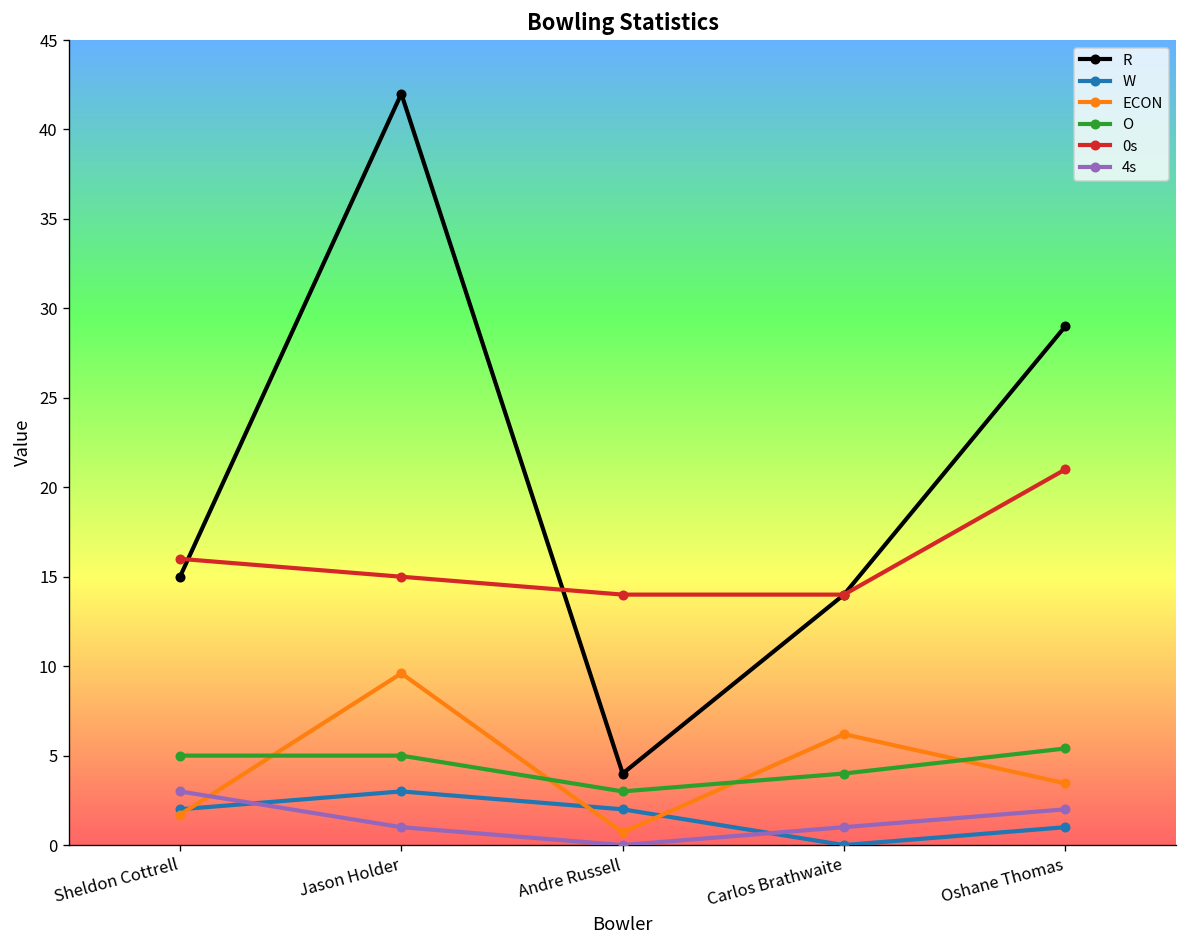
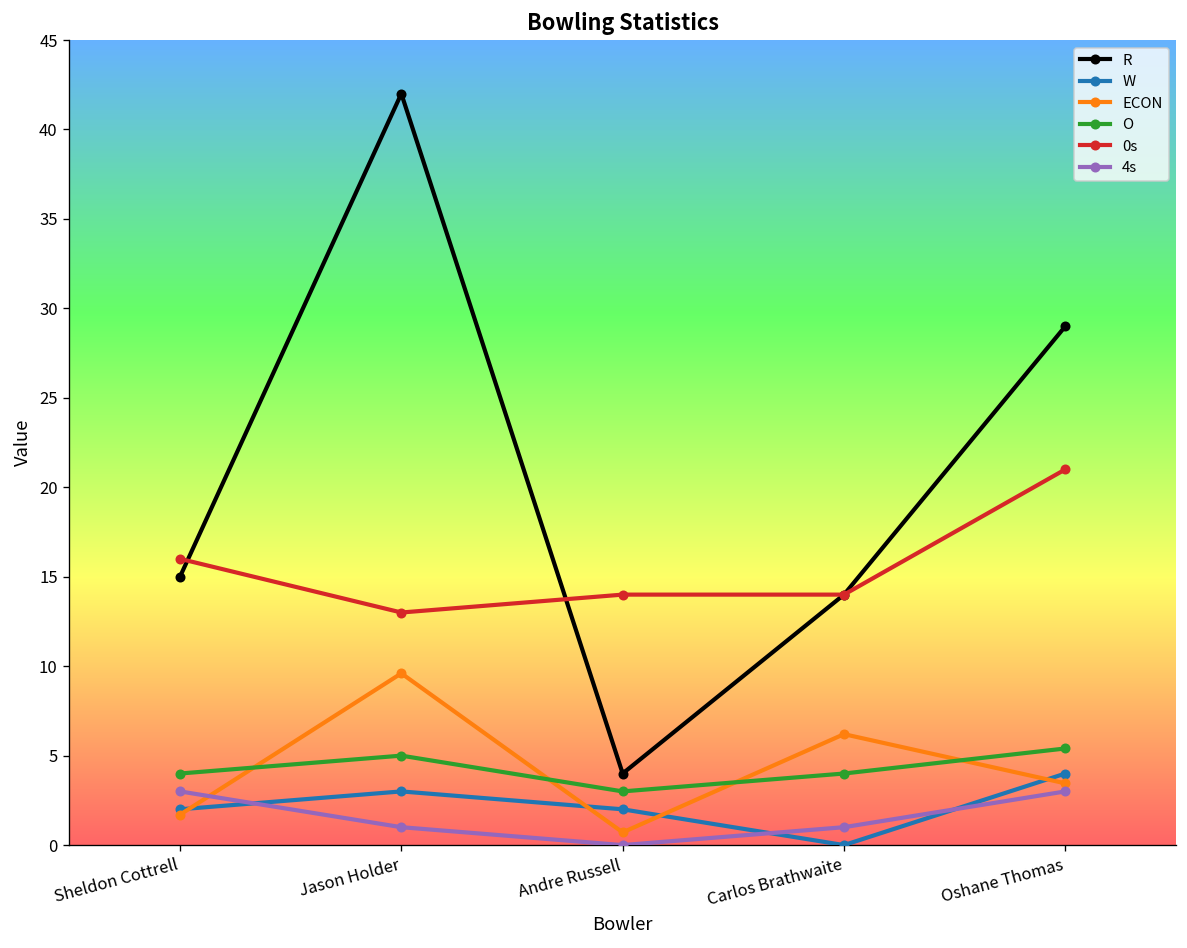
O, Sheldon Cottrell: 5 -> 4
0s, Jason Holder: 15 -> 13
W, Oshane Thomas: 1 -> 4
4s, Oshane Thomas: 2 -> 3
